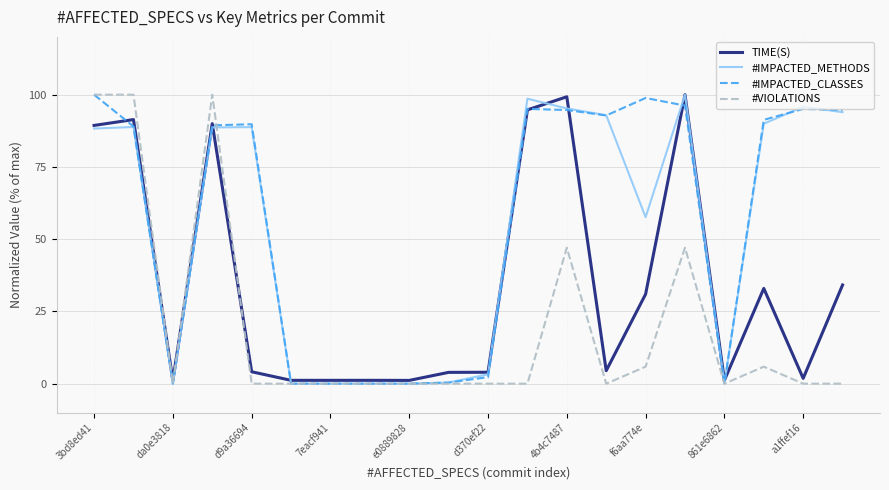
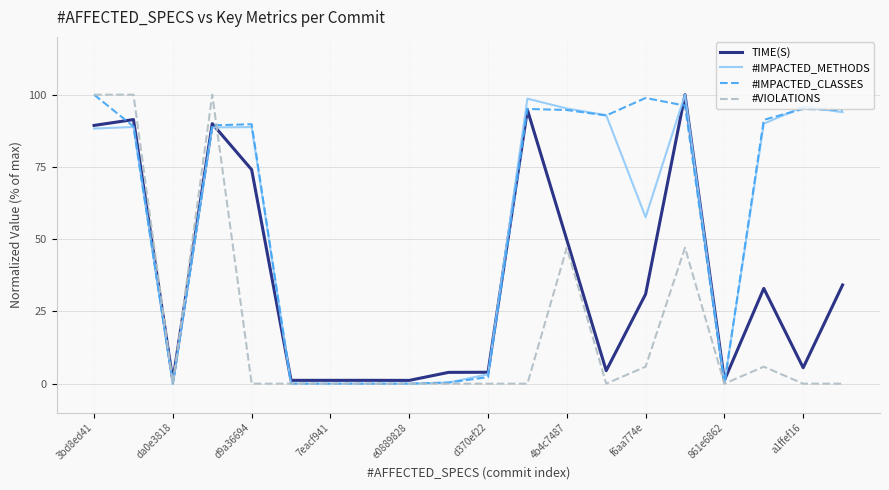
TIME(S), d9a36694: 4 -> 74
TIME(S), 4b4c7487: 99 -> 50
TIME(S), a1ffef16: 2 -> 6
